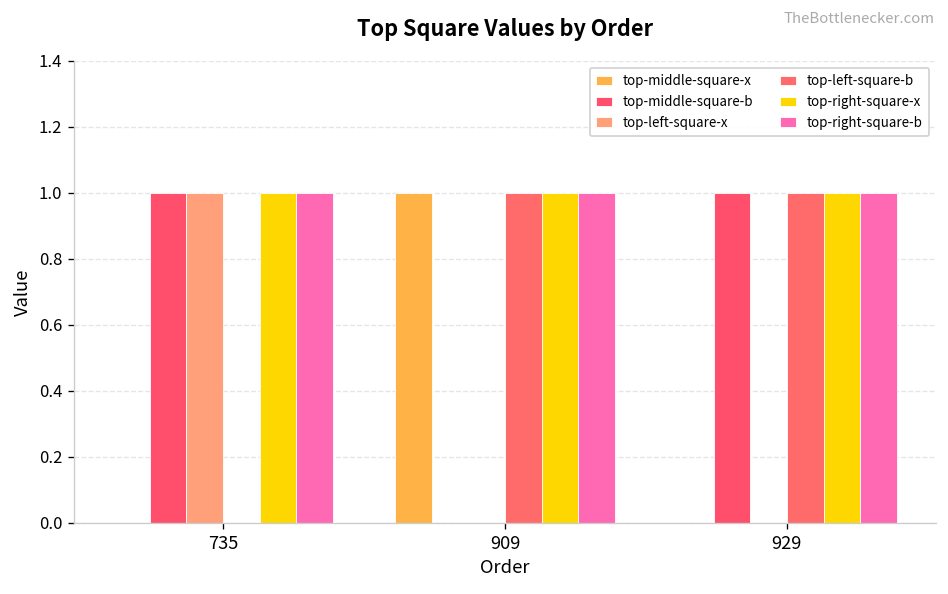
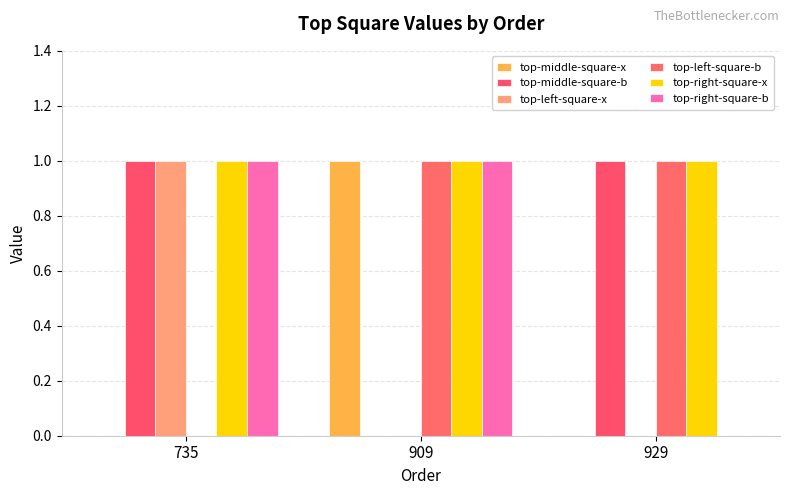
top-right-square-b, 929: 1 -> 0
